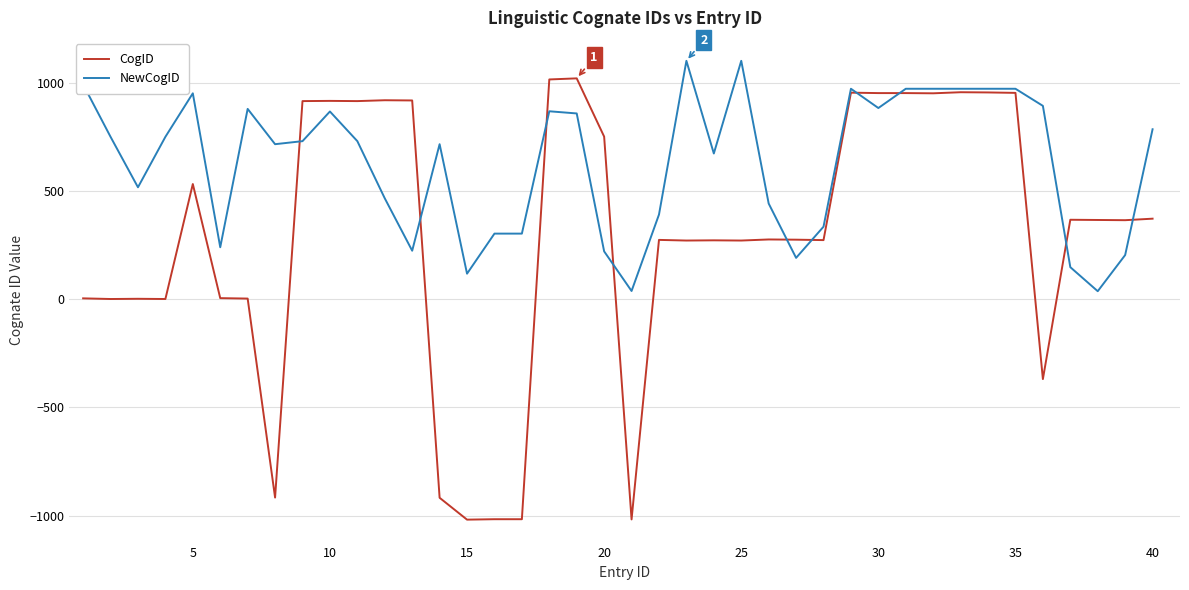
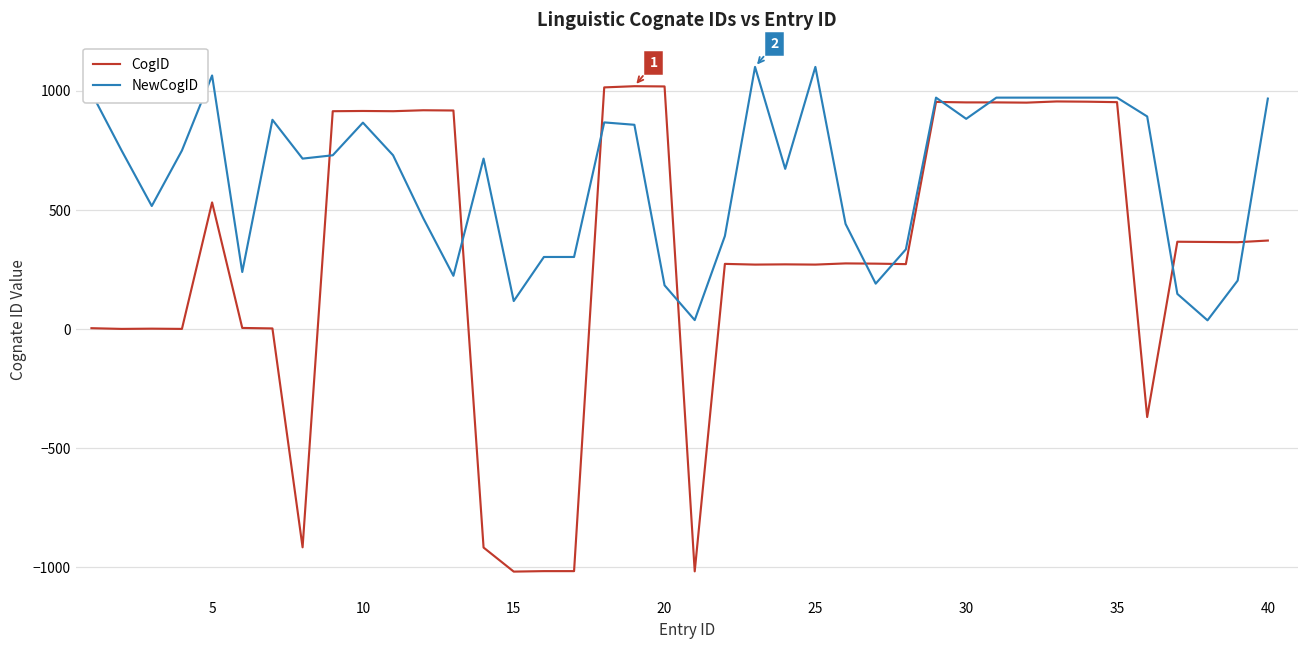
NewCogID, 5: 950 -> 1070
CogID, 20: 750 -> 1020
NewCogID, 20: 220 -> 180
NewCogID, 40: 790 -> 970
